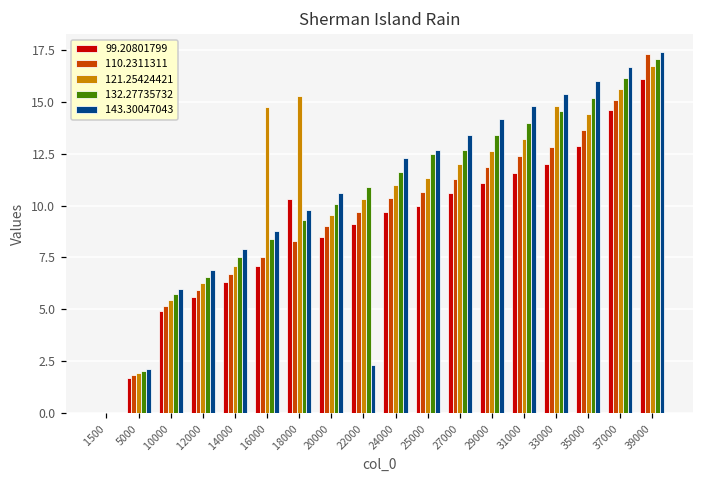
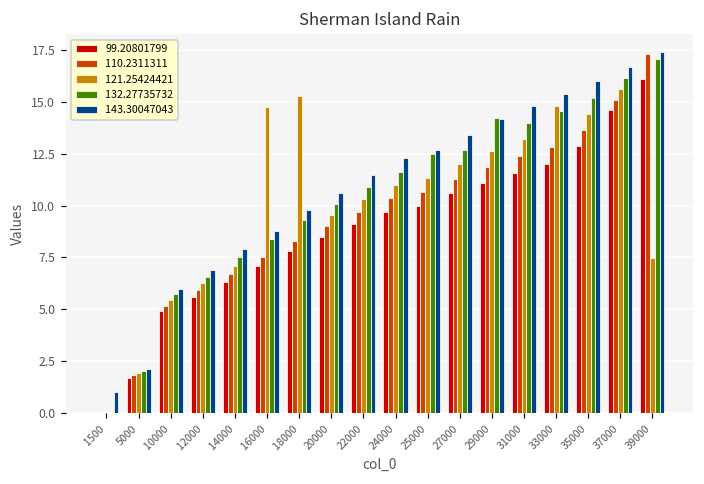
143.30047043, 1500: 0 -> 1
99.20801799, 18000: 10.3 -> 7.8
143.30047043, 22000: 2.3 -> 11.5
132.27735732, 29000: 13.4 -> 14.2
121.25424421, 39000: 16.8 -> 7.5
